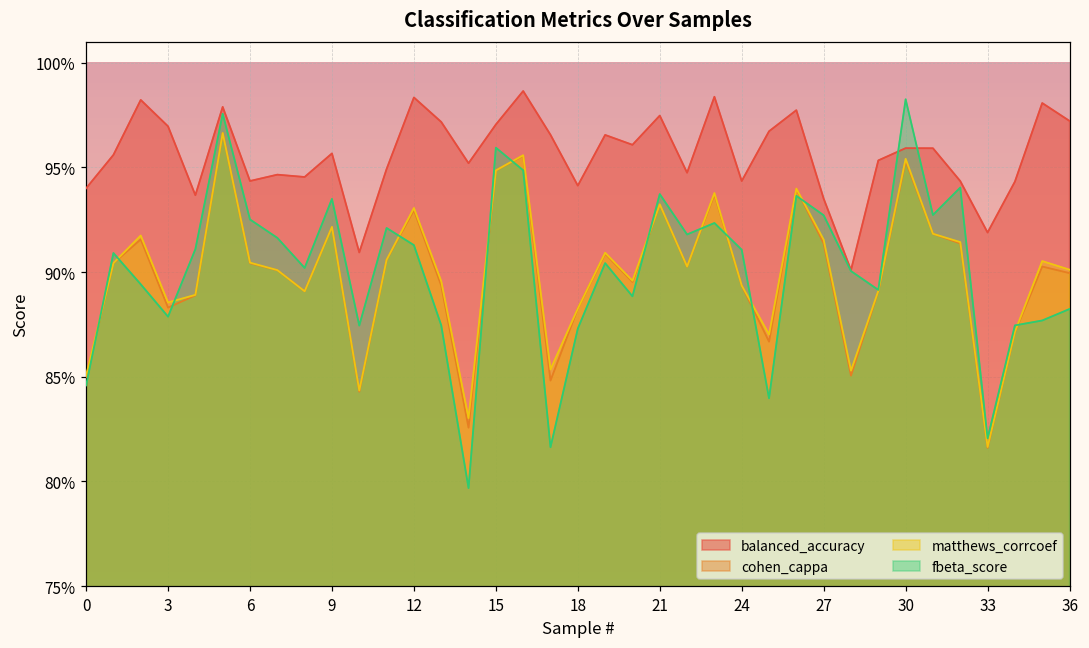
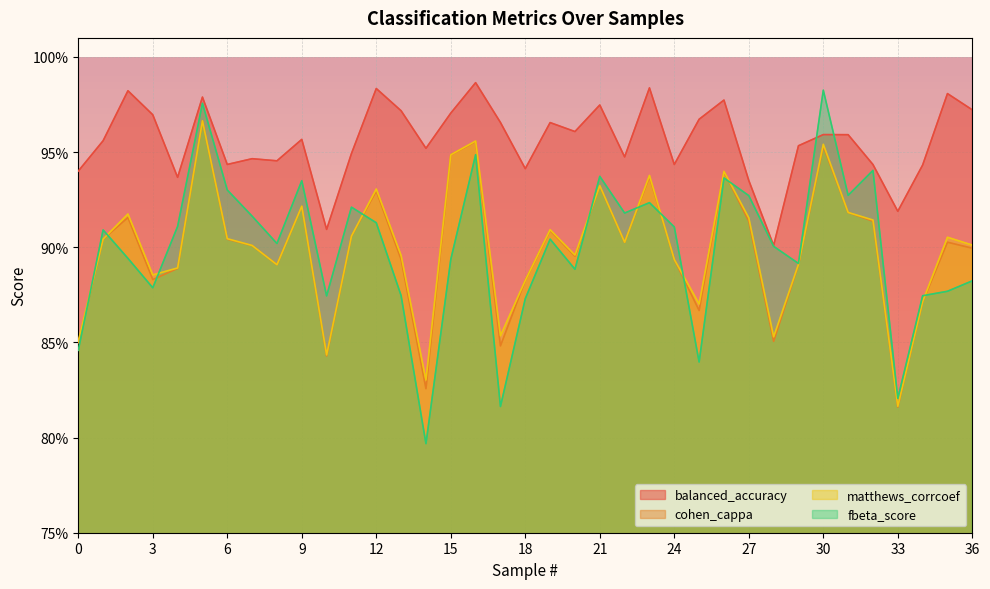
fbeta_score, 6: 92.5% -> 93.0%
fbeta_score, 15: 95.9% -> 89.4%
